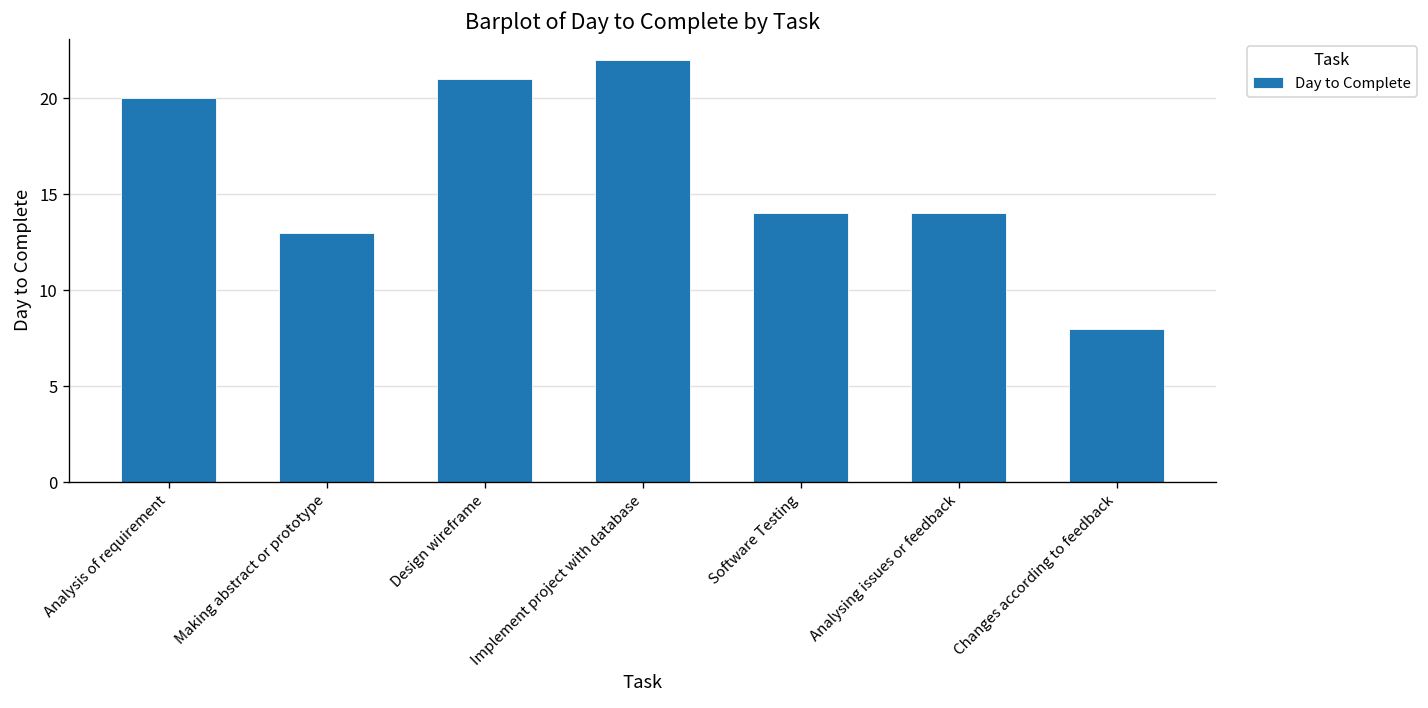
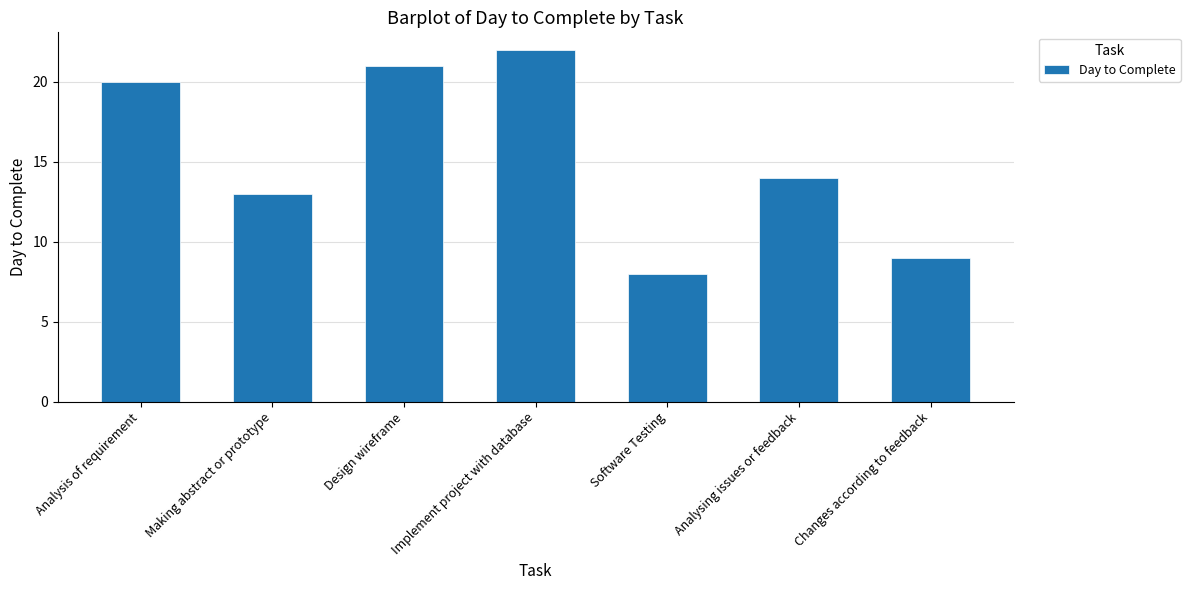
Software Testing: 14 -> 8
Changes according to feedback: 8 -> 9
